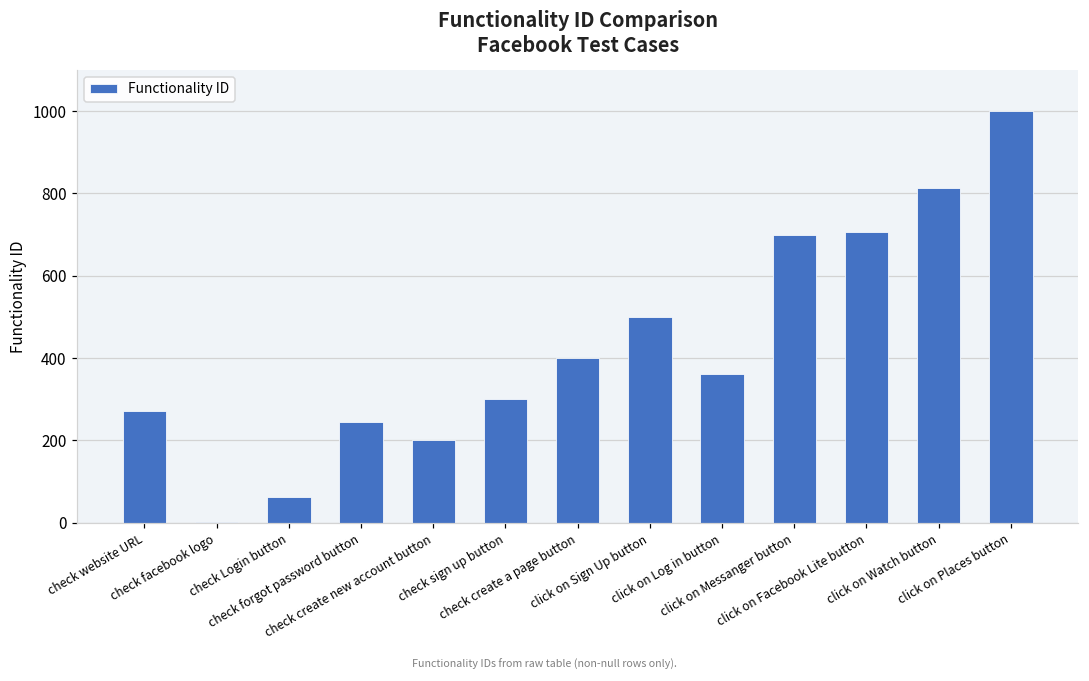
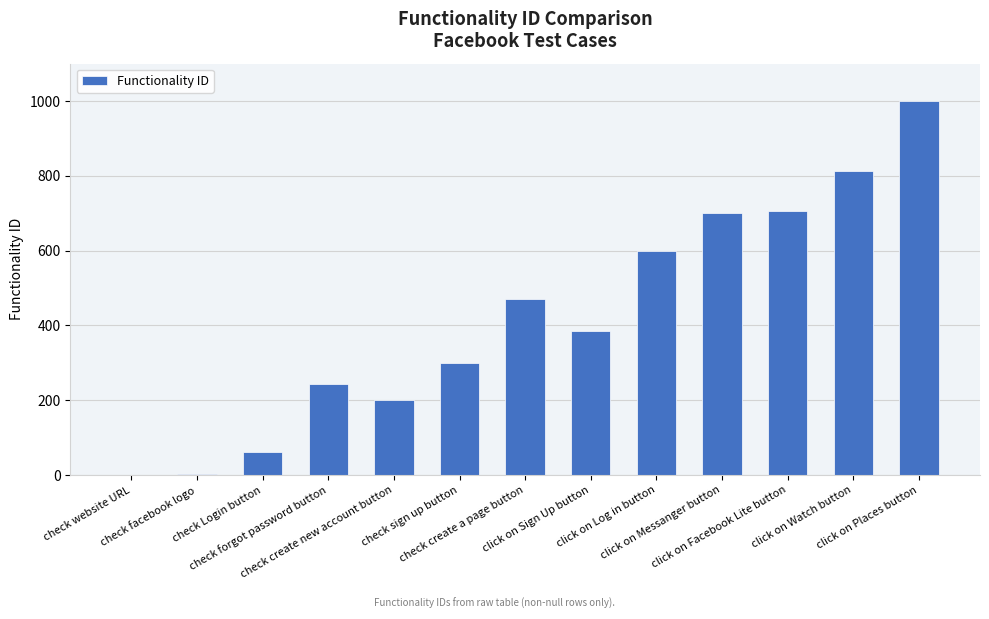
check website URL: 270 -> 0
check create a page button: 400 -> 470
click on Sign Up button: 500 -> 390
click on Log in button: 360 -> 600
